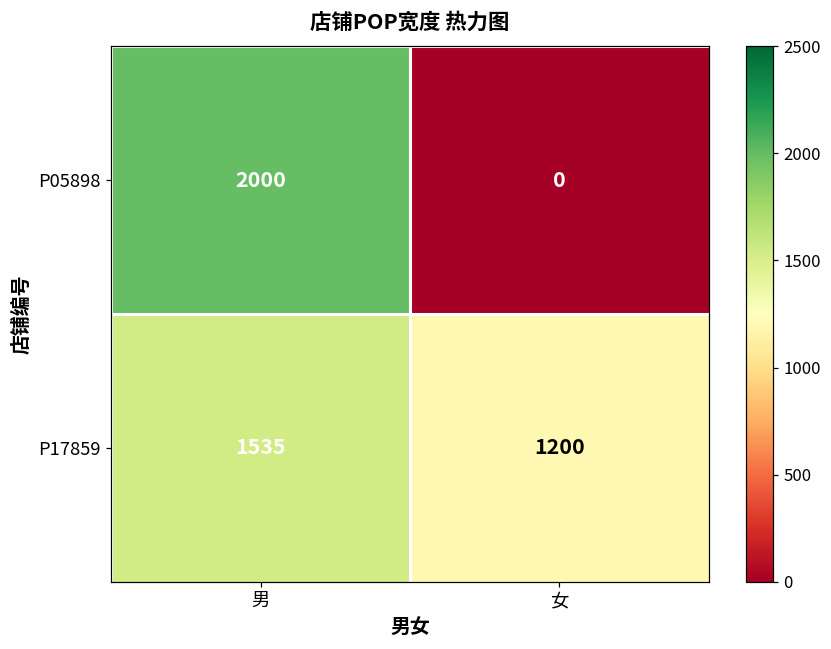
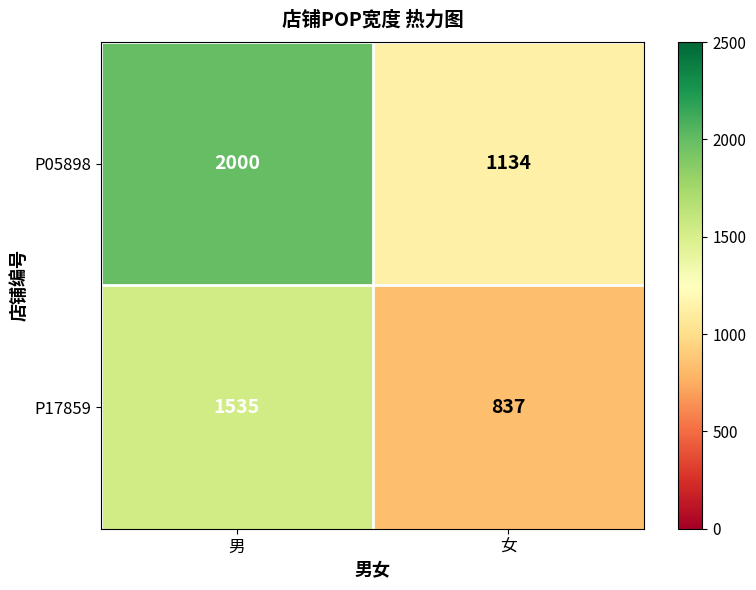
P05898, 女: 0 -> 1134
P17859, 女: 1200 -> 837
